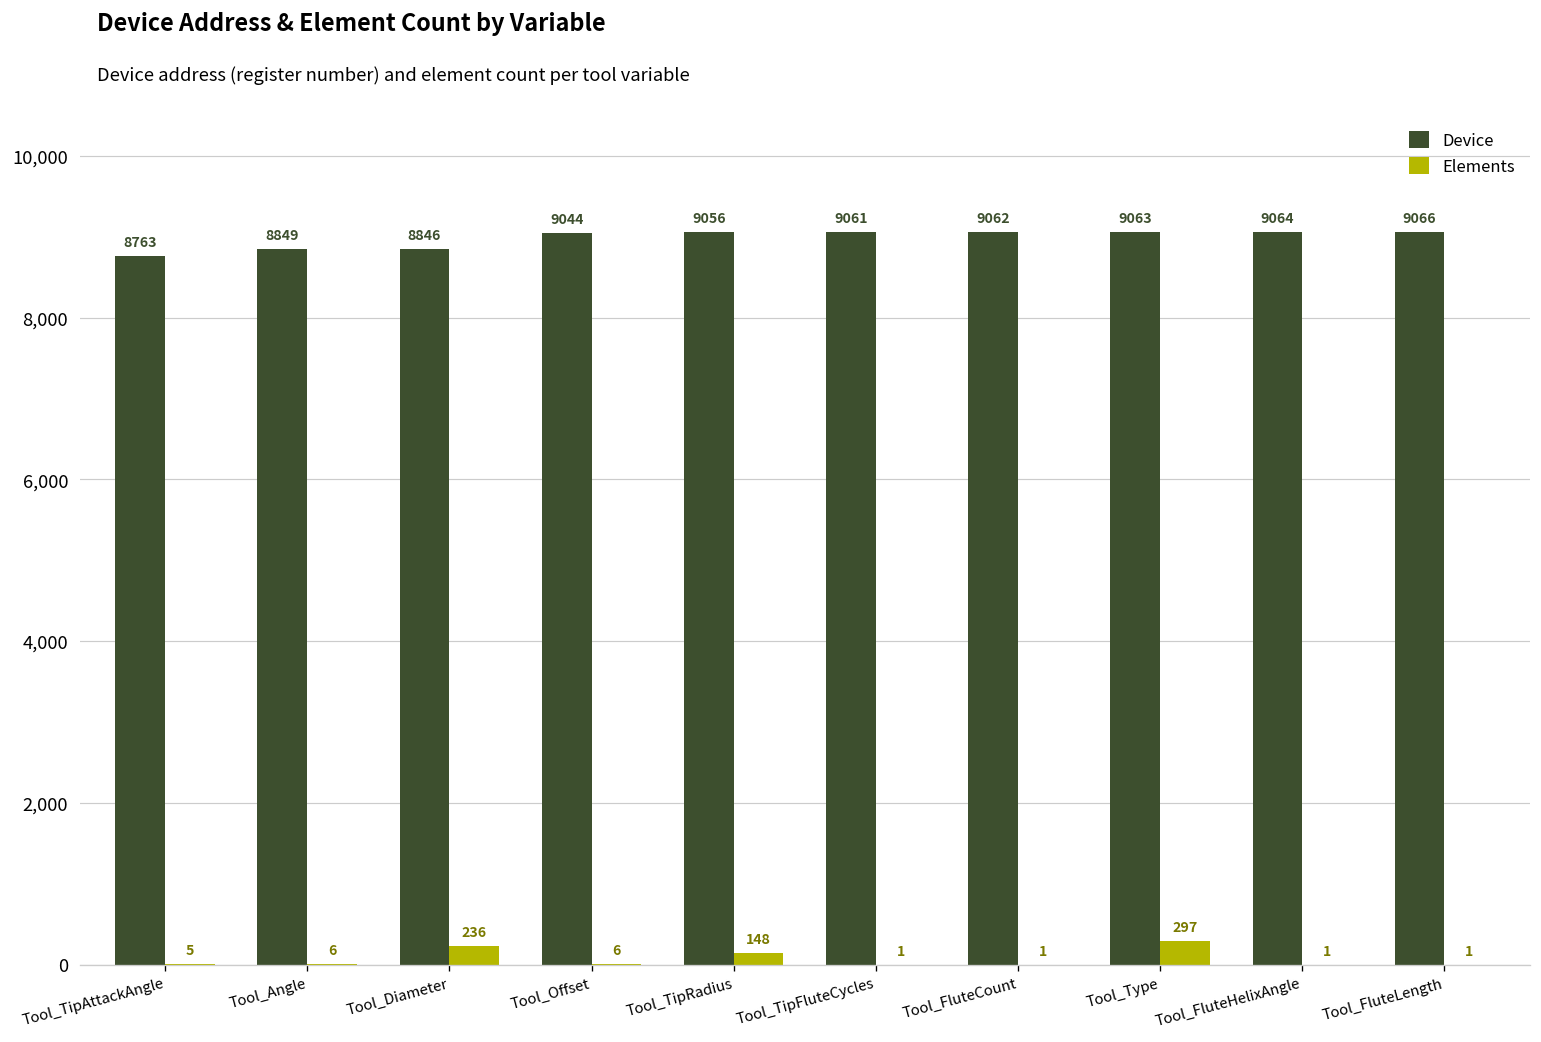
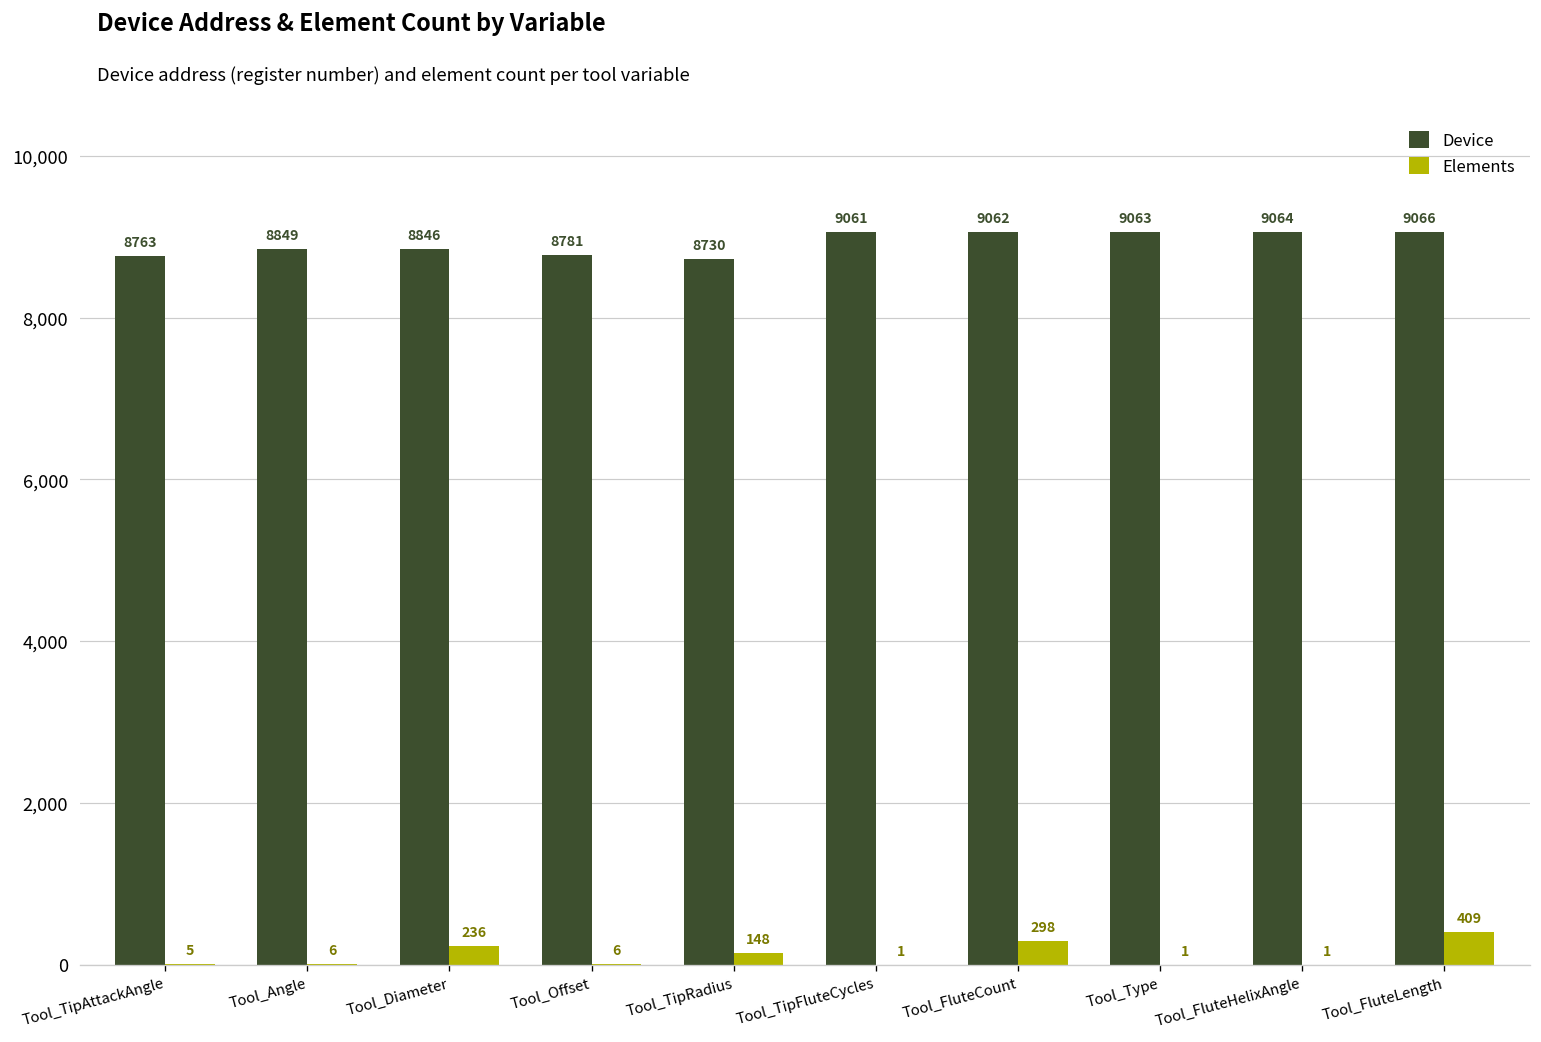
Device, Tool_Offset: 9044 -> 8781
Device, Tool_TipRadius: 9056 -> 8730
Elements, Tool_FluteCount: 1 -> 298
Elements, Tool_Type: 297 -> 1
Elements, Tool_FluteLength: 1 -> 409
